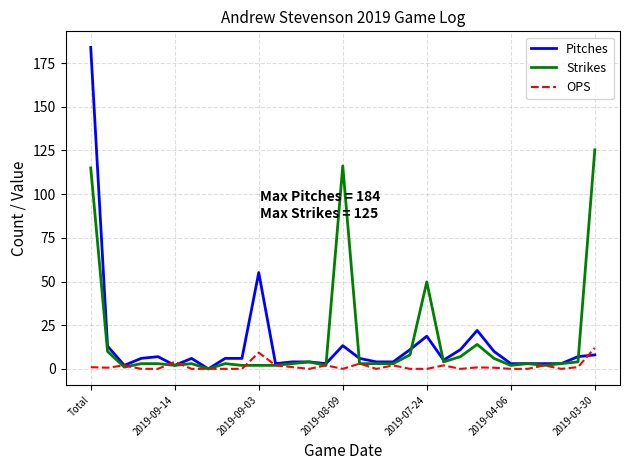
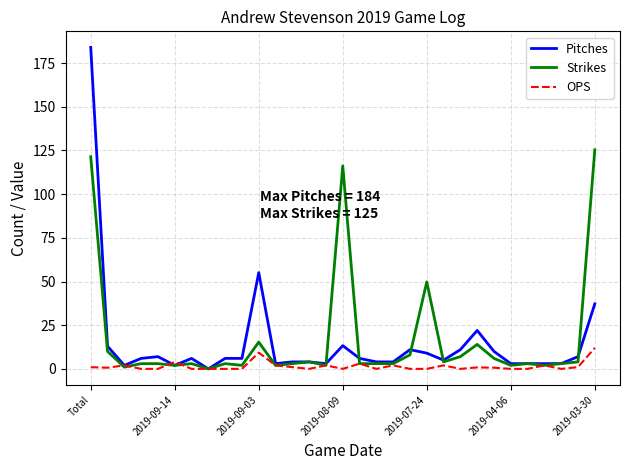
Strikes, Total: 115 -> 121
Strikes, 2019-09-03: 2 -> 15
Pitches, 2019-07-24: 19 -> 9
Pitches, 2019-03-30: 8 -> 37
